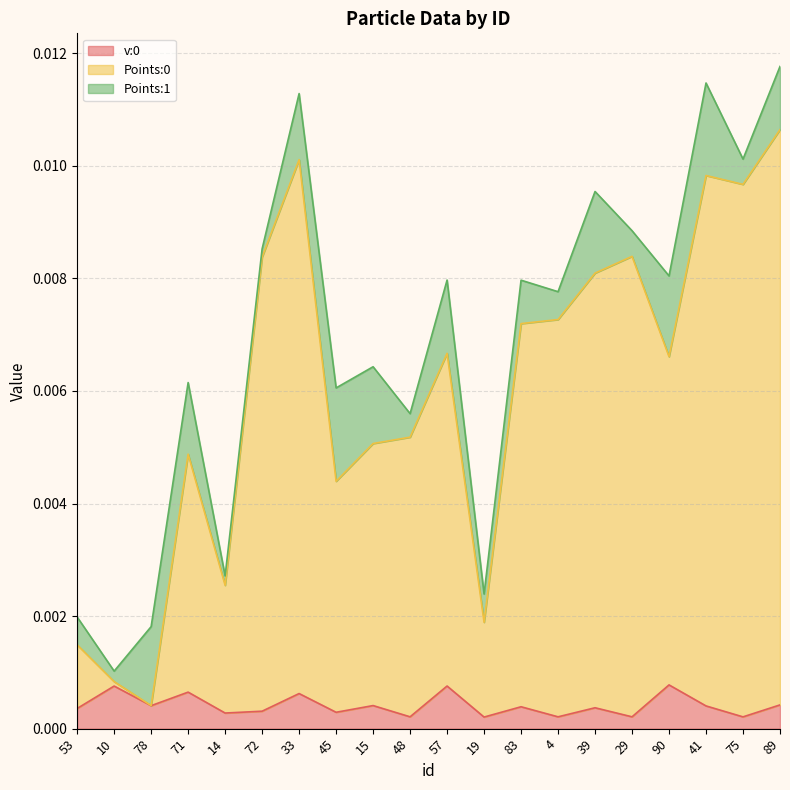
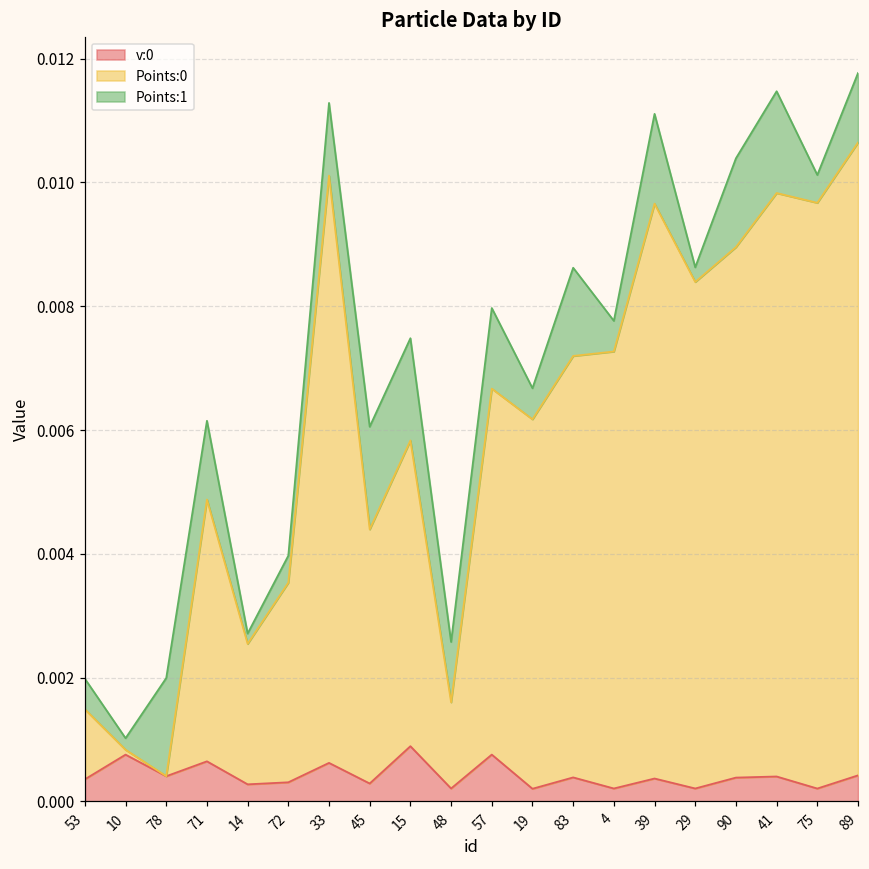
Points:1, 78: 0.0014 -> 0.0016
Points:0, 72: 0.0081 -> 0.0032
Points:1, 72: 0.0001 -> 0.0004
v:0, 15: 0.0004 -> 0.0009
Points:0, 15: 0.0047 -> 0.0049
Points:1, 15: 0.0014 -> 0.0017
Points:0, 48: 0.0050 -> 0.0014
Points:1, 48: 0.0004 -> 0.0010
Points:0, 19: 0.0017 -> 0.0060
Points:1, 83: 0.0008 -> 0.0014
Points:0, 39: 0.0077 -> 0.0093
Points:1, 29: 0.0005 -> 0.0002
v:0, 90: 0.0008 -> 0.0004
Points:0, 90: 0.0058 -> 0.0086
